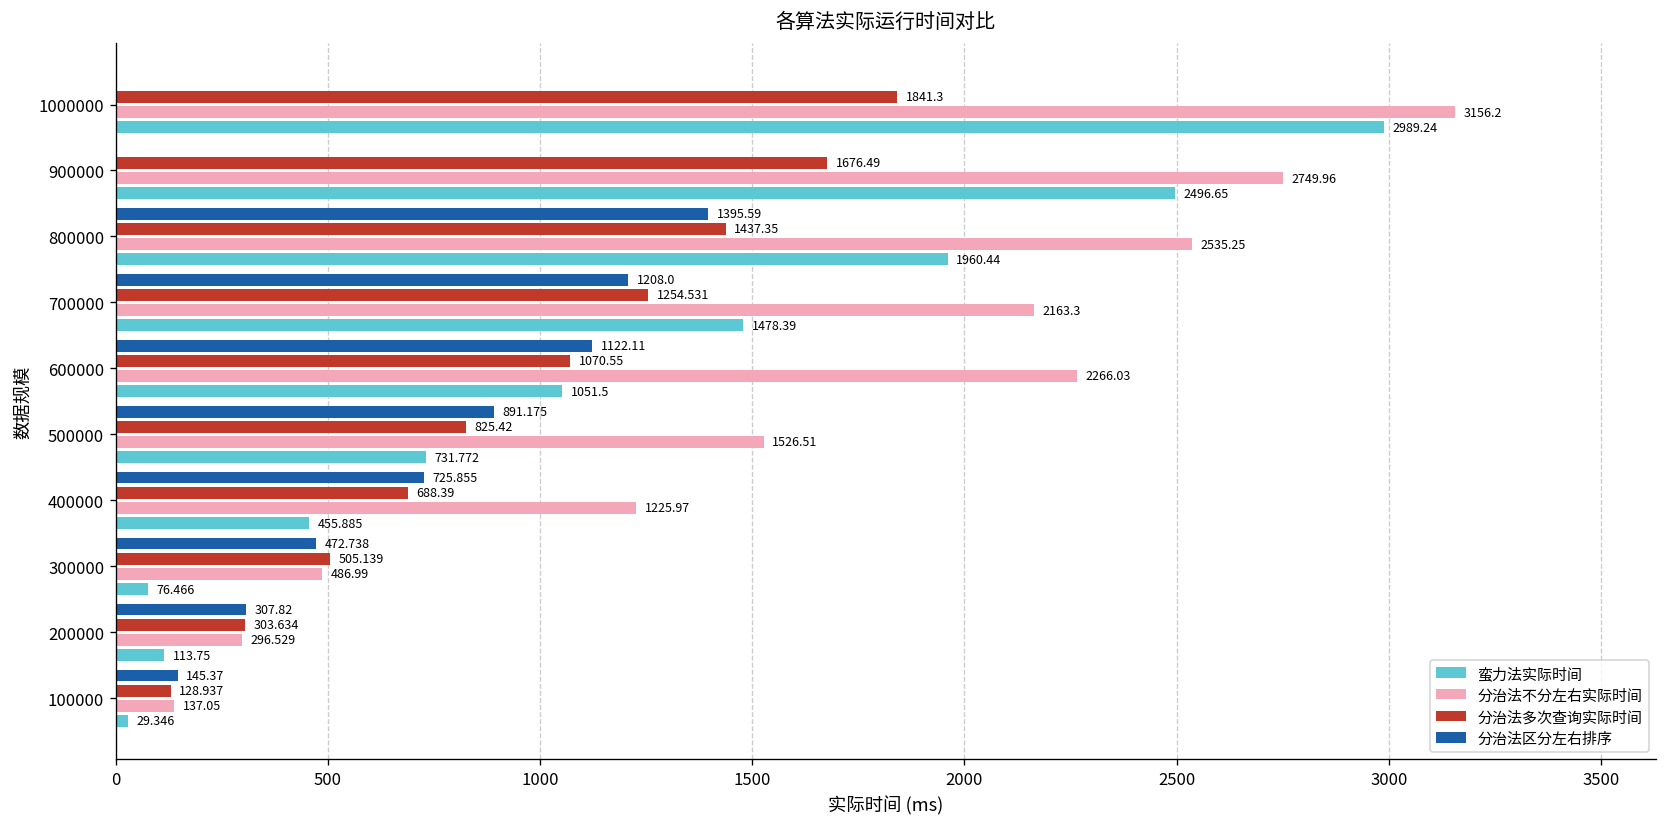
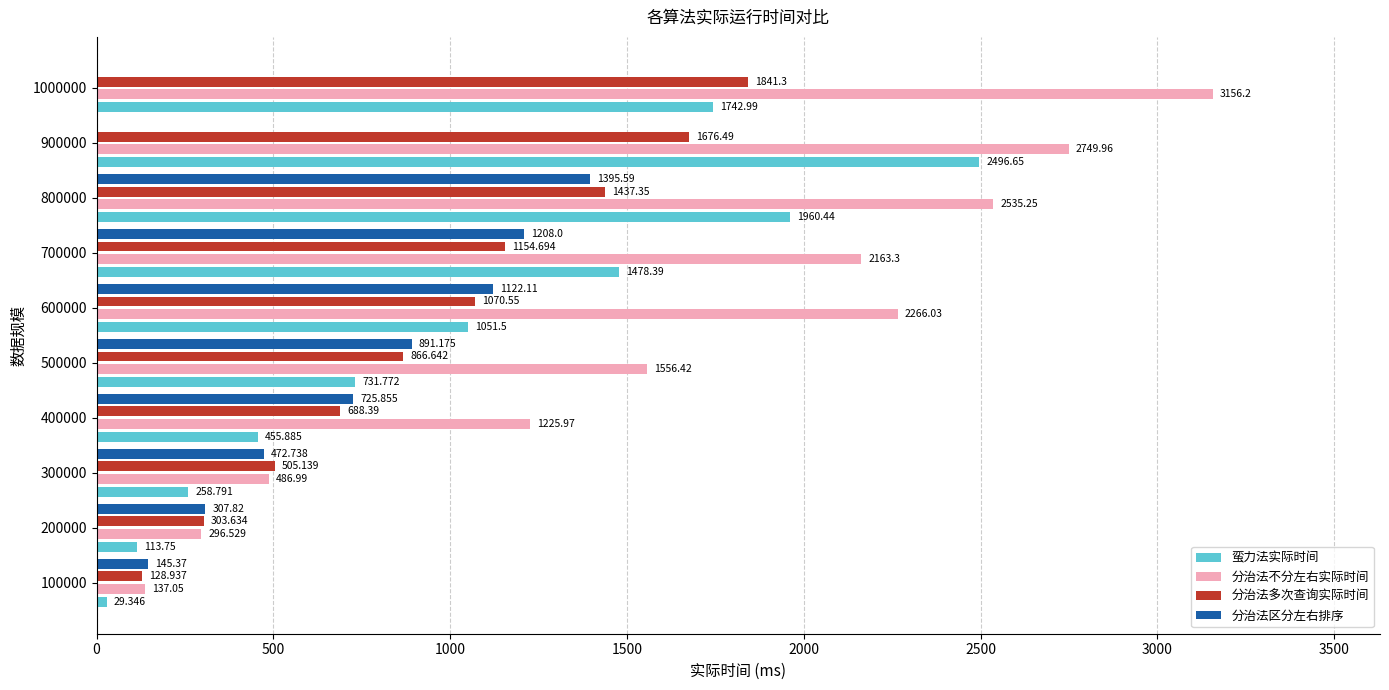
蛮力法实际时间, 1000000: 2989.24 -> 1742.99
分治法多次查询实际时间, 700000: 1254.531 -> 1154.694
分治法多次查询实际时间, 500000: 825.42 -> 866.642
分治法不分左右实际时间, 500000: 1526.51 -> 1556.42
蛮力法实际时间, 300000: 76.466 -> 258.791
